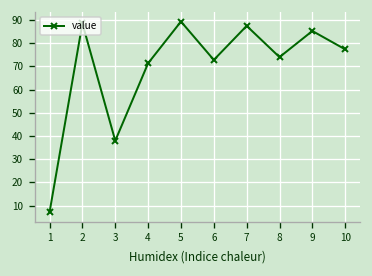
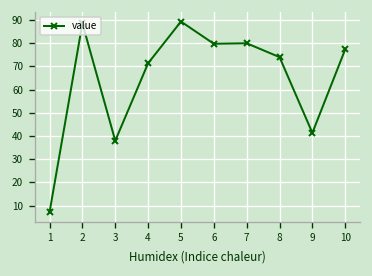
6: 73 -> 80
7: 88 -> 80
9: 85 -> 41
